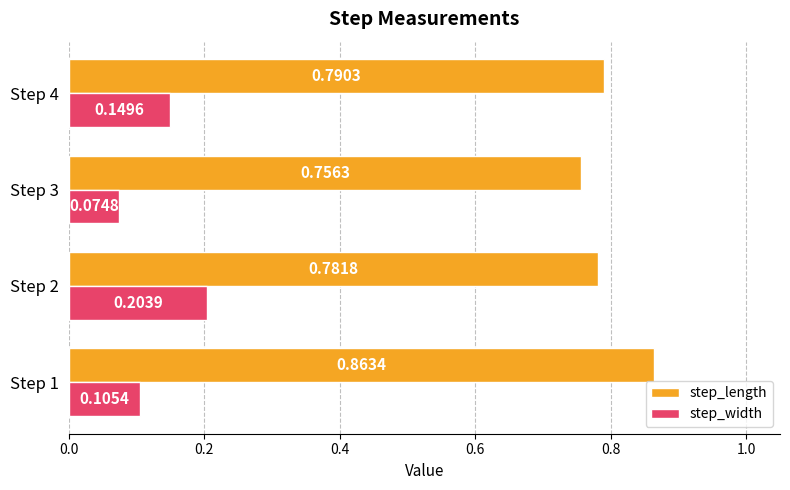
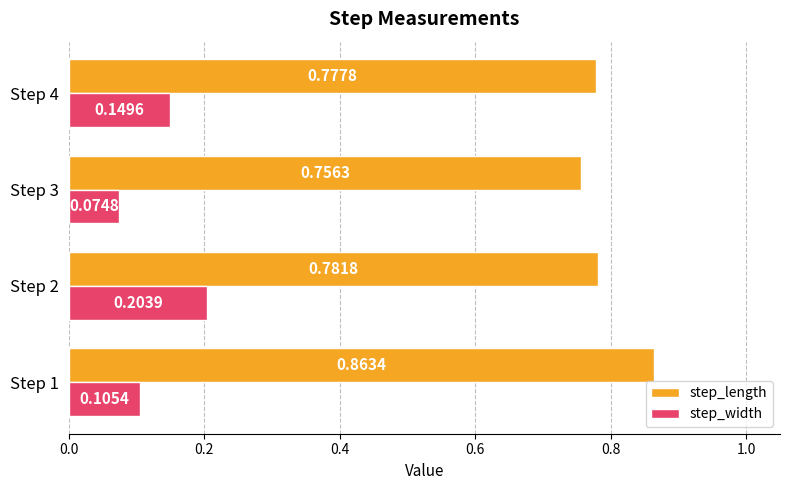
step_length, Step 4: 0.7903 -> 0.7778
